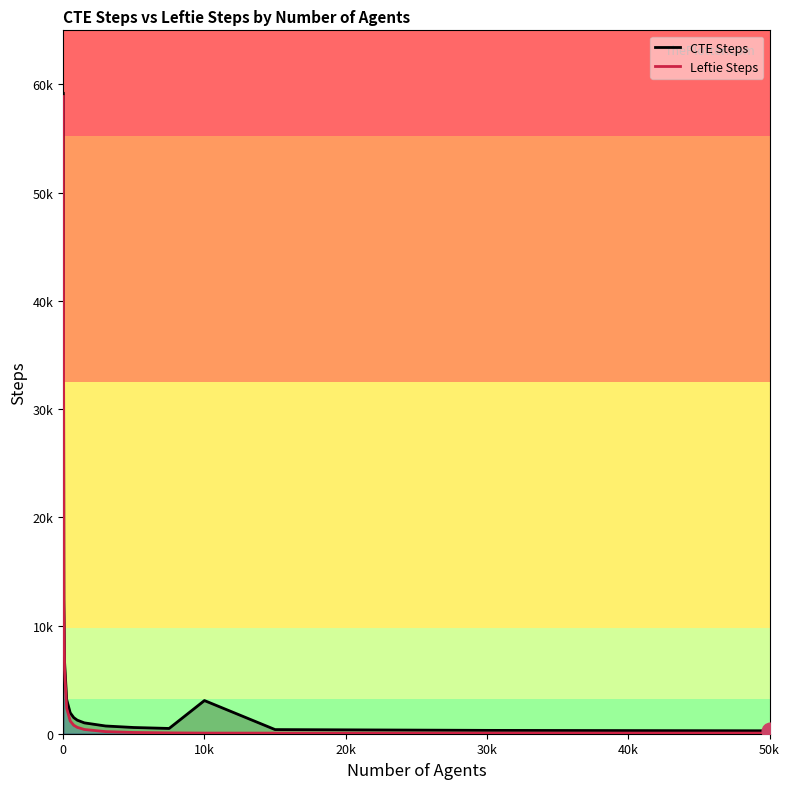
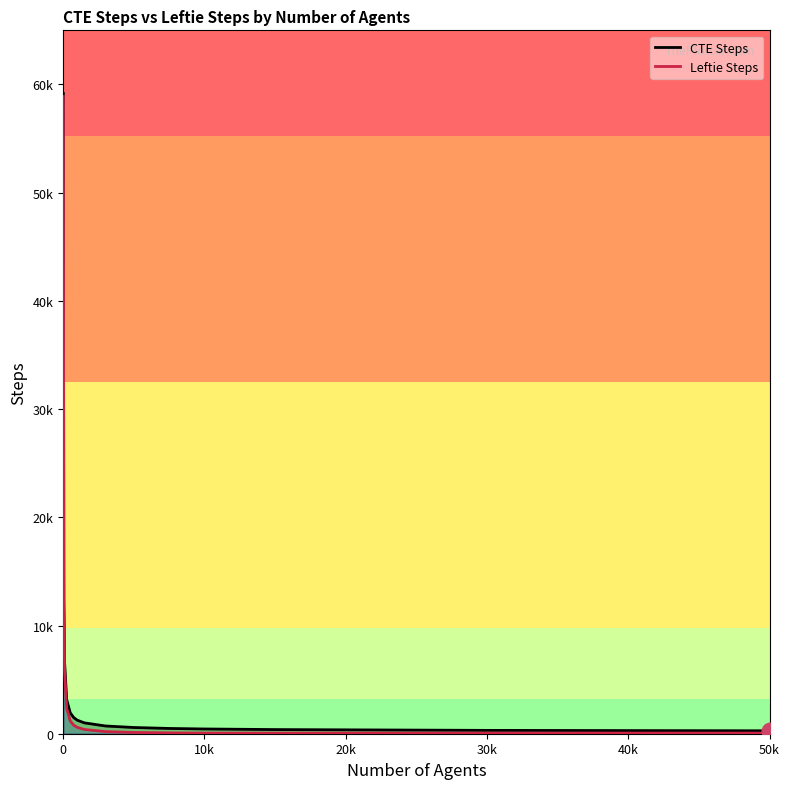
CTE Steps, 10k: 3100 -> 400
